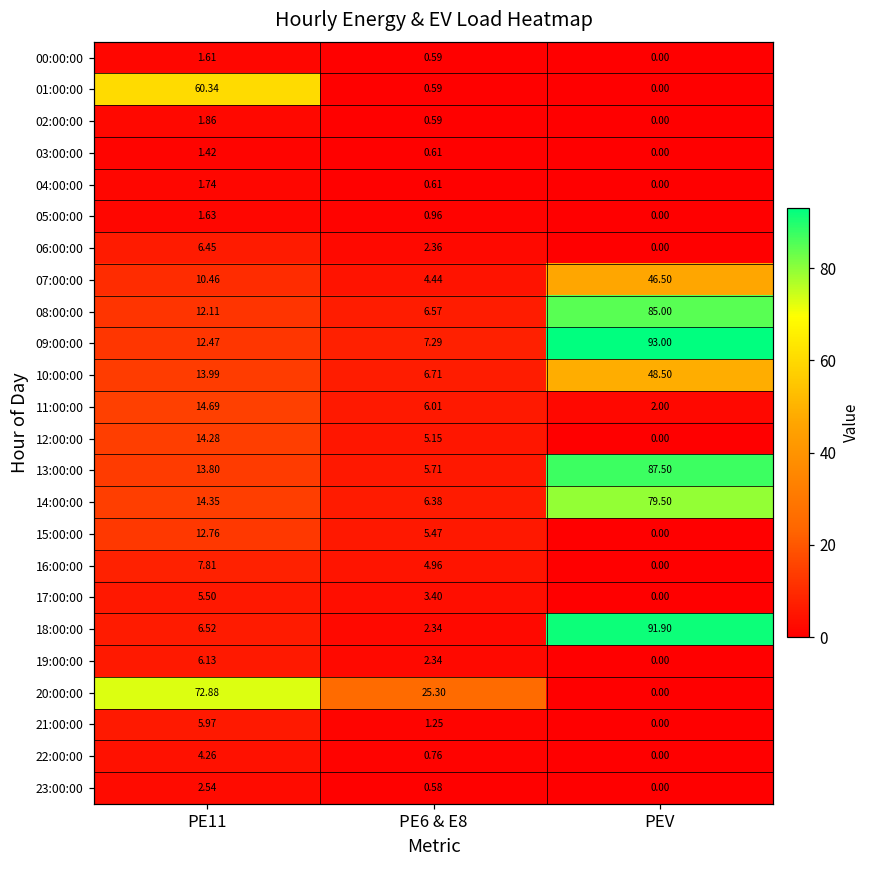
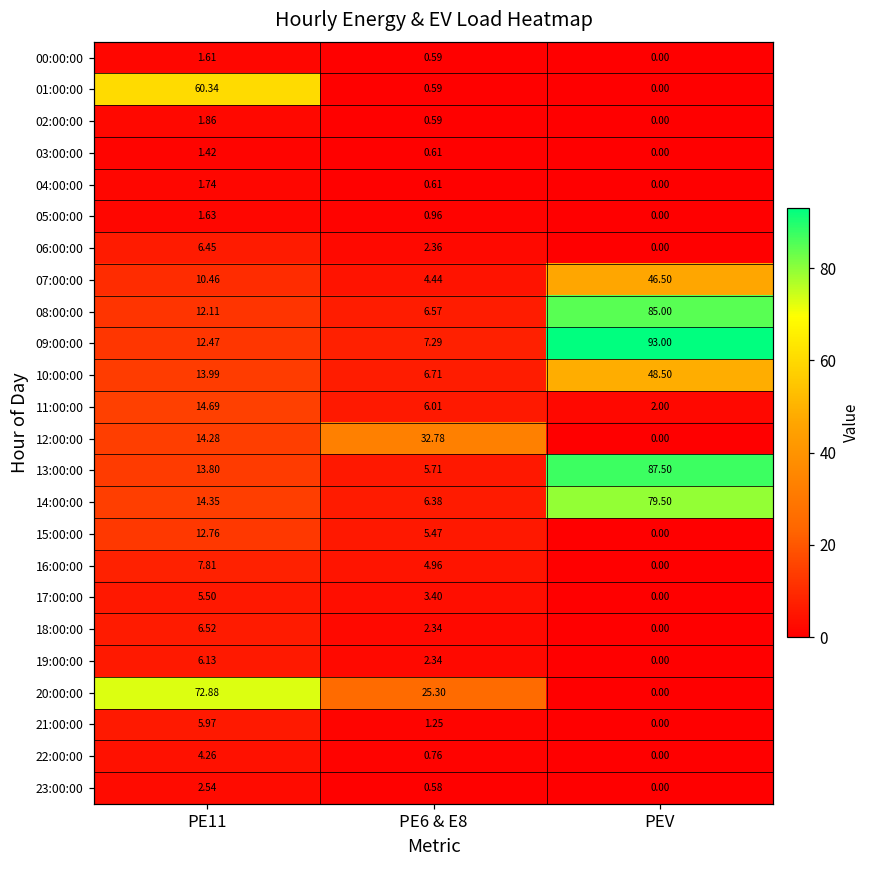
12:00:00, PE6 & E8: 5.15 -> 32.78
18:00:00, PEV: 91.90 -> 0.00
